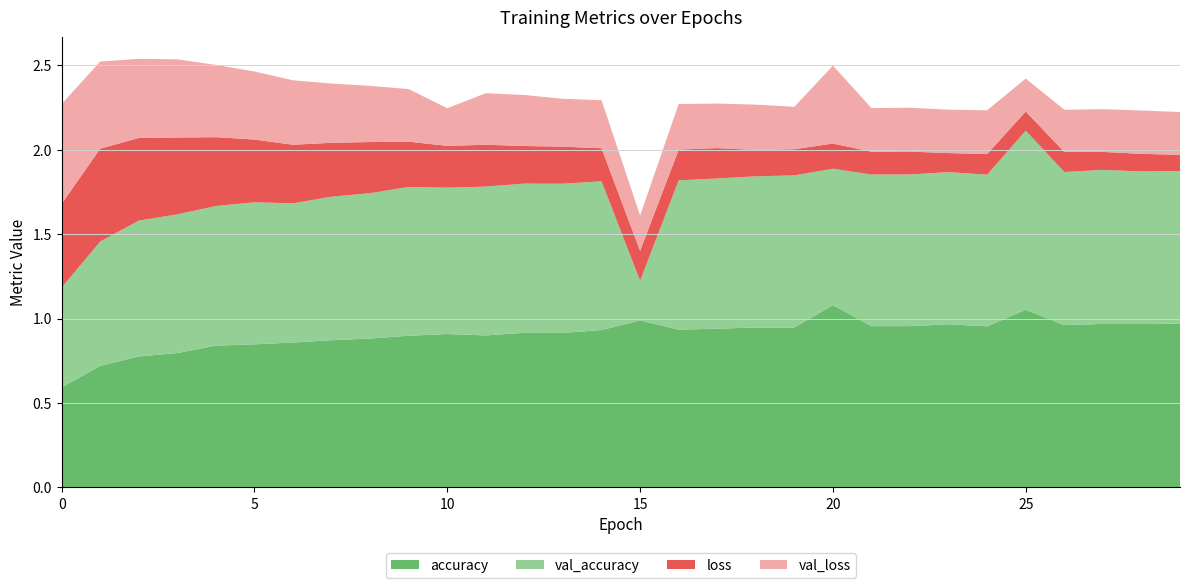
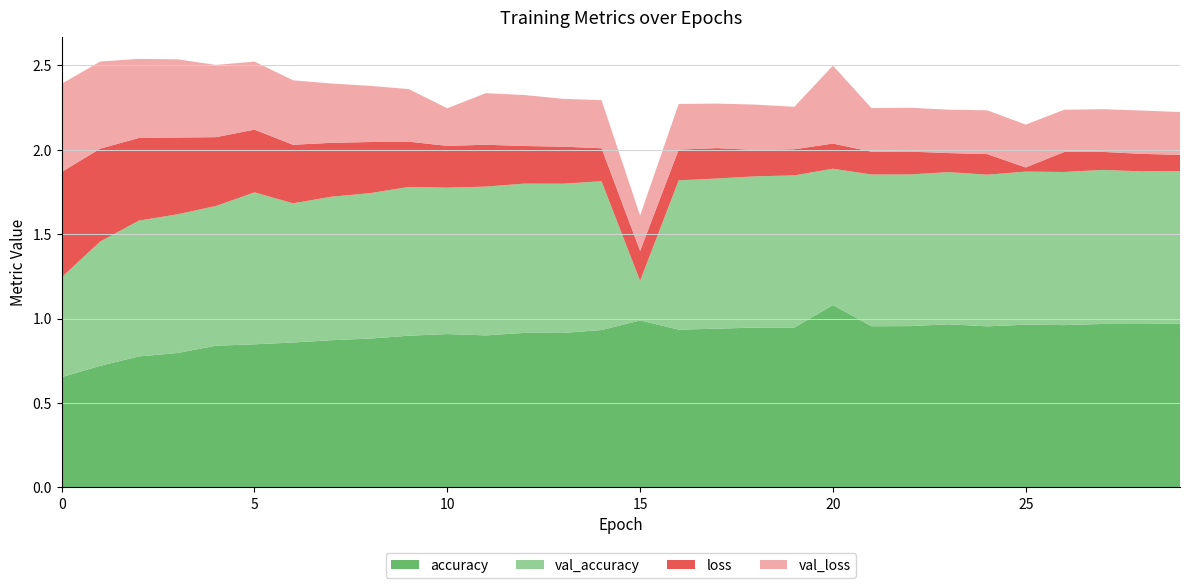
accuracy, 0: 0.59 -> 0.65
loss, 0: 0.50 -> 0.62
val_loss, 0: 0.59 -> 0.52
val_accuracy, 5: 0.84 -> 0.90
accuracy, 25: 1.05 -> 0.96
val_accuracy, 25: 1.06 -> 0.91
loss, 25: 0.11 -> 0.02
val_loss, 25: 0.20 -> 0.25
